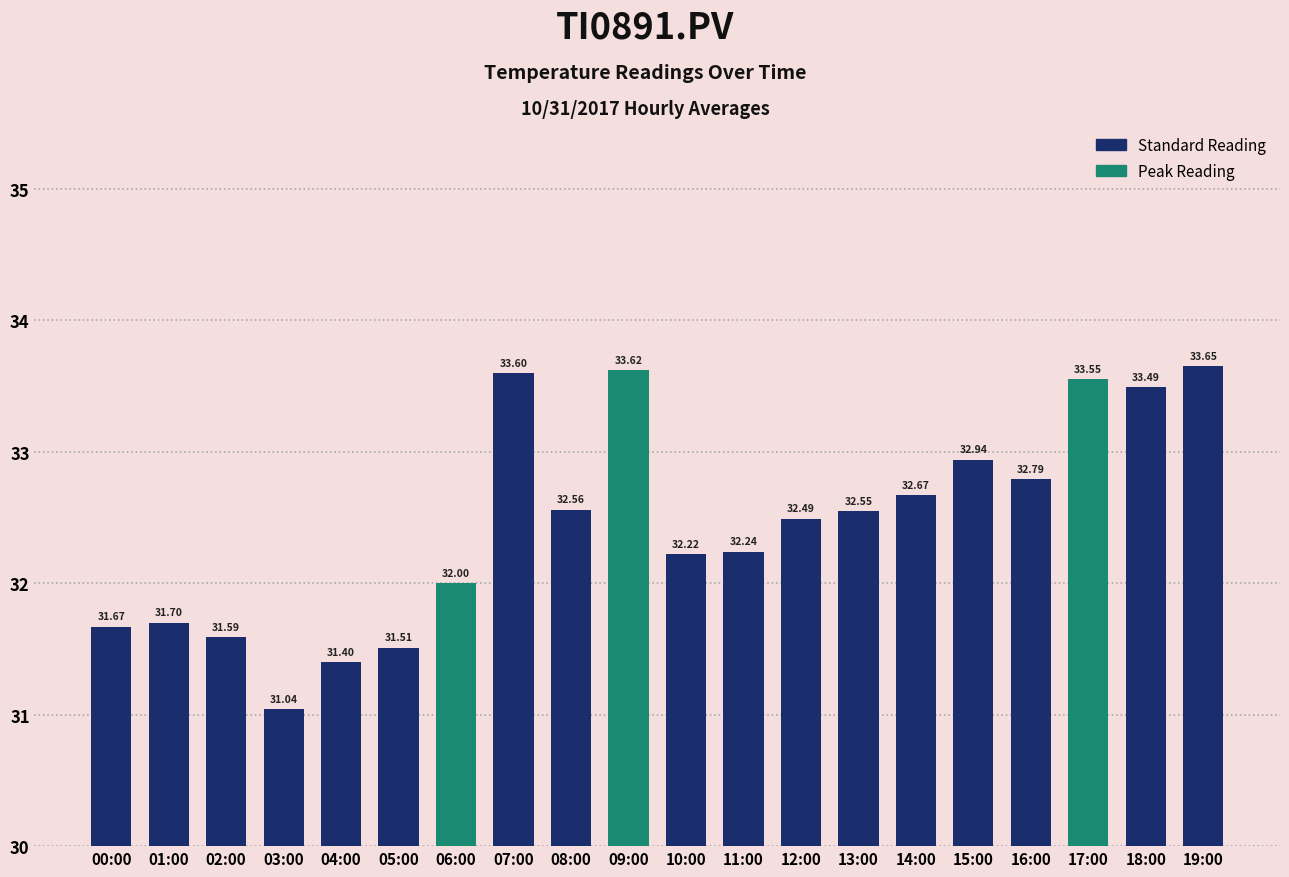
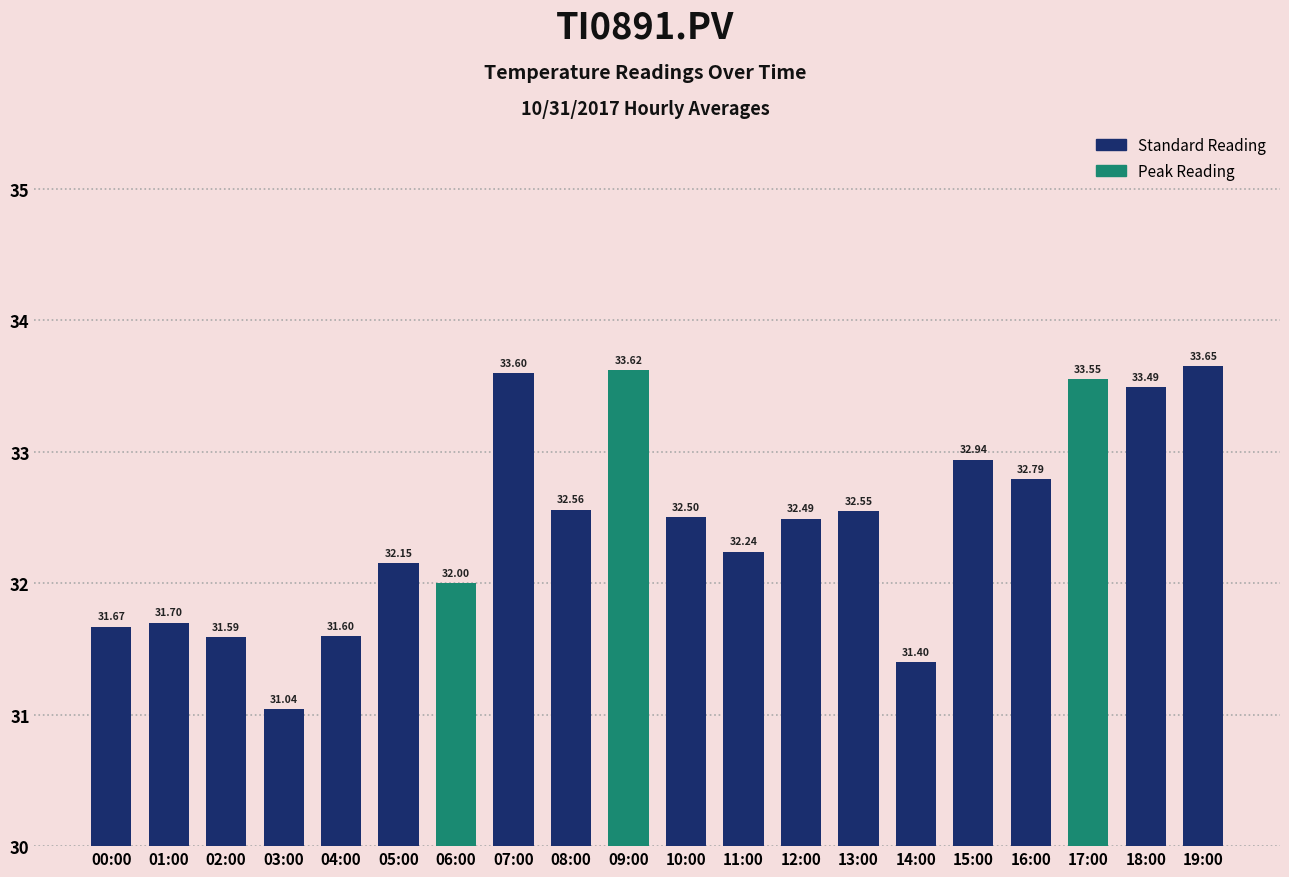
04:00: 31.40 -> 31.60
05:00: 31.51 -> 32.15
10:00: 32.22 -> 32.50
14:00: 32.67 -> 31.40
